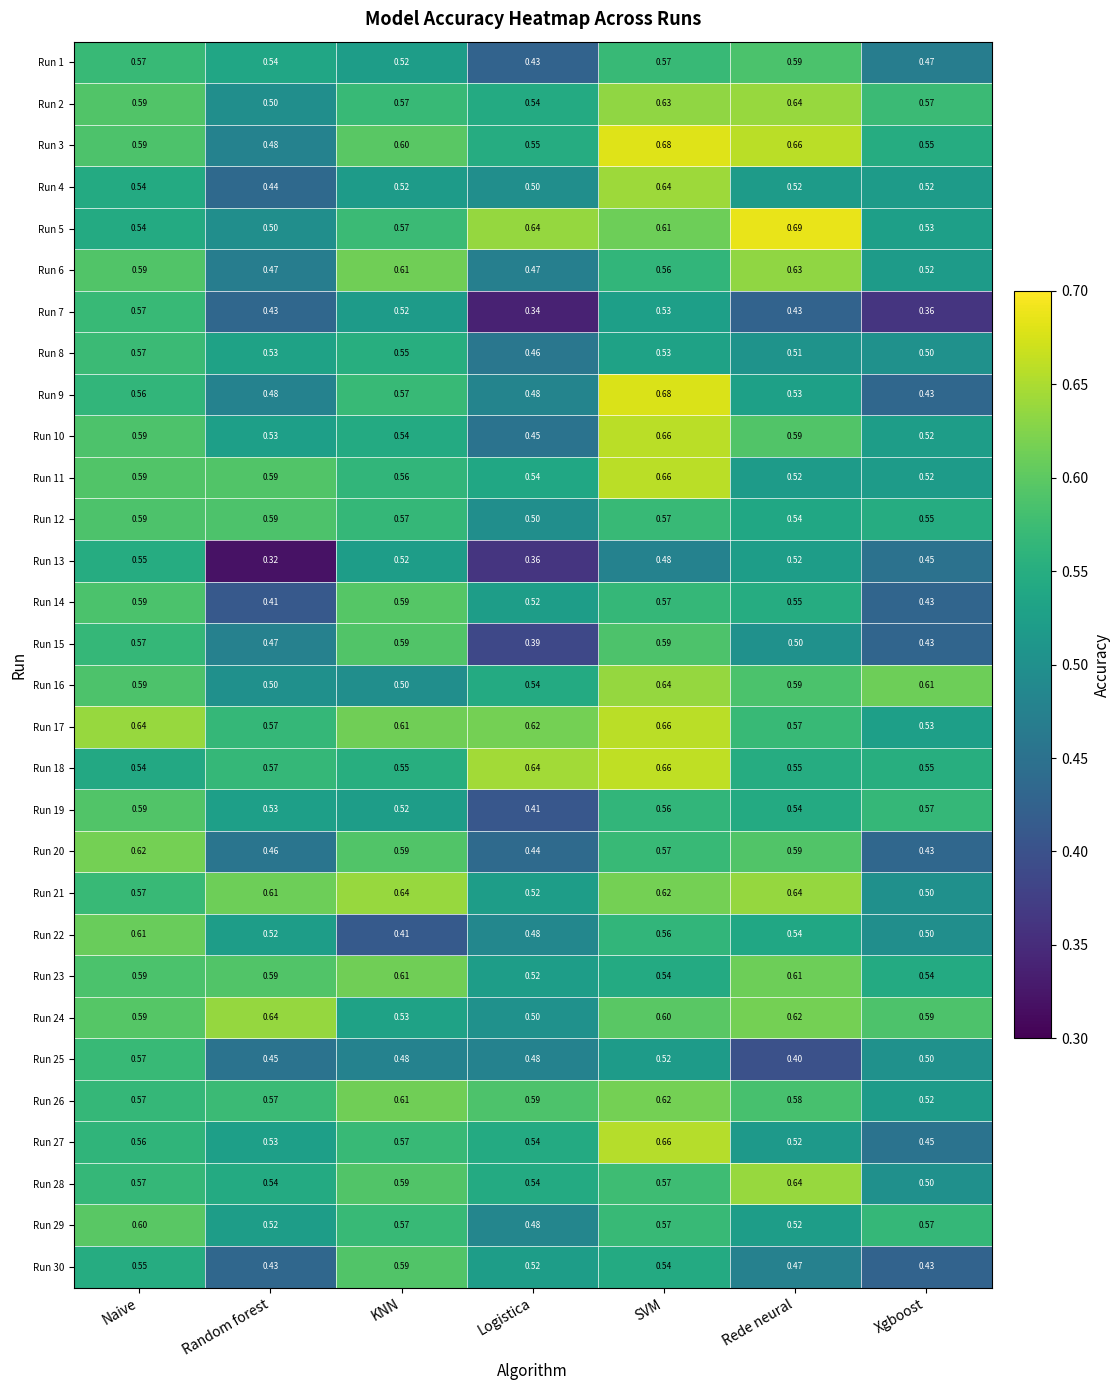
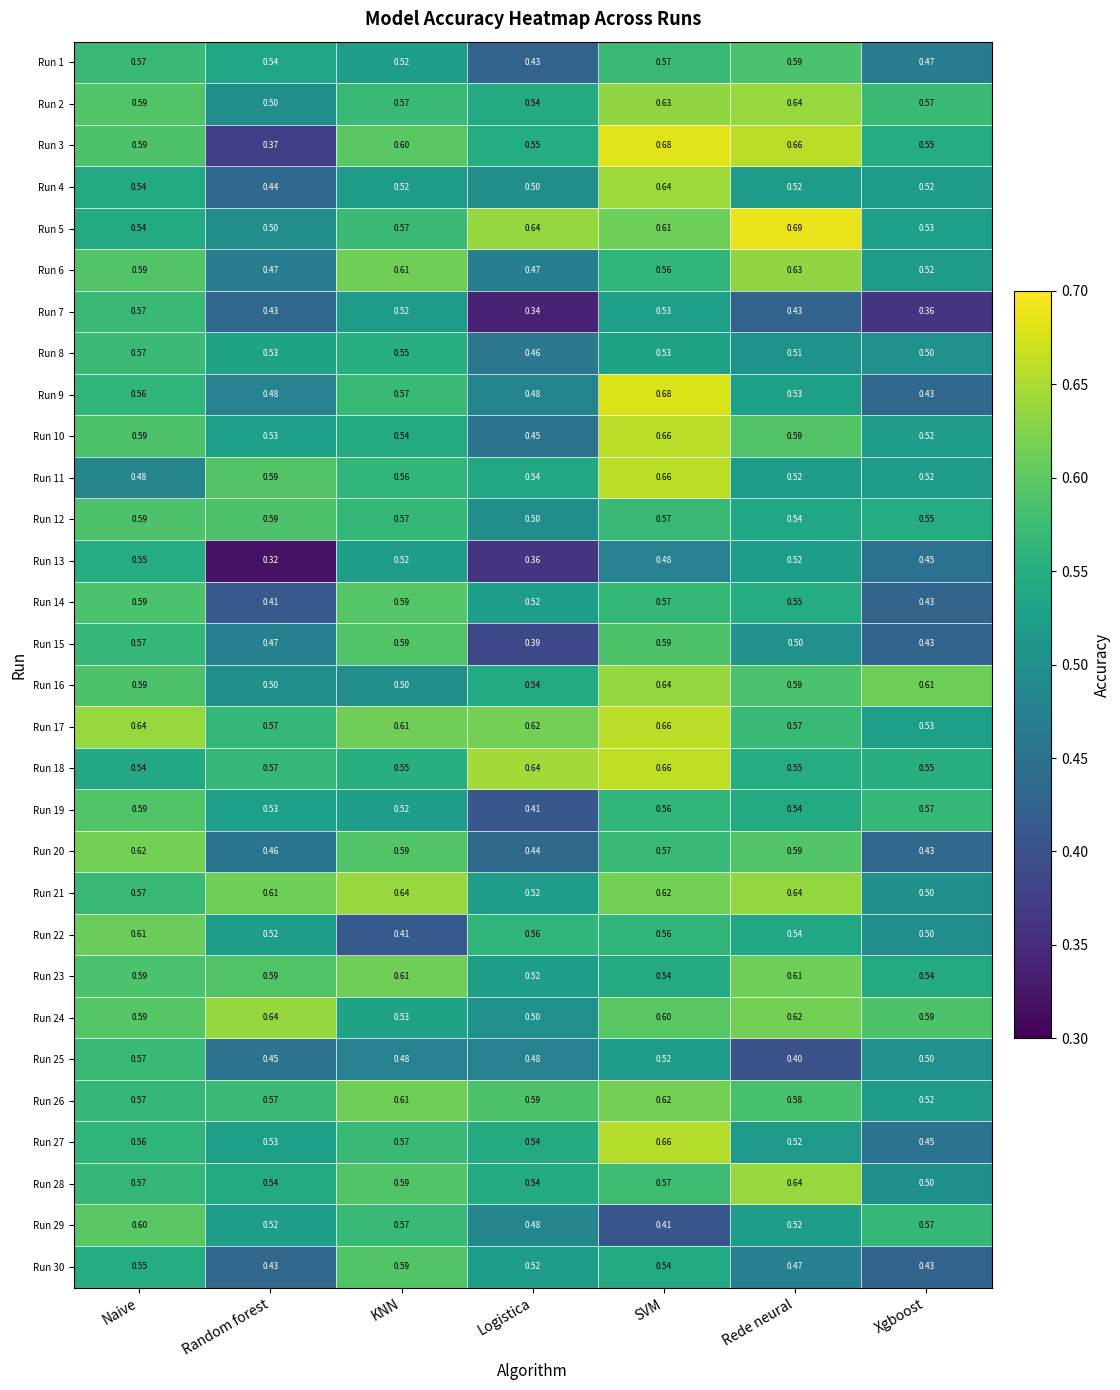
Run 3, Random forest: 0.48 -> 0.37
Run 11, Naive: 0.59 -> 0.48
Run 22, Logistica: 0.48 -> 0.56
Run 29, SVM: 0.57 -> 0.41
